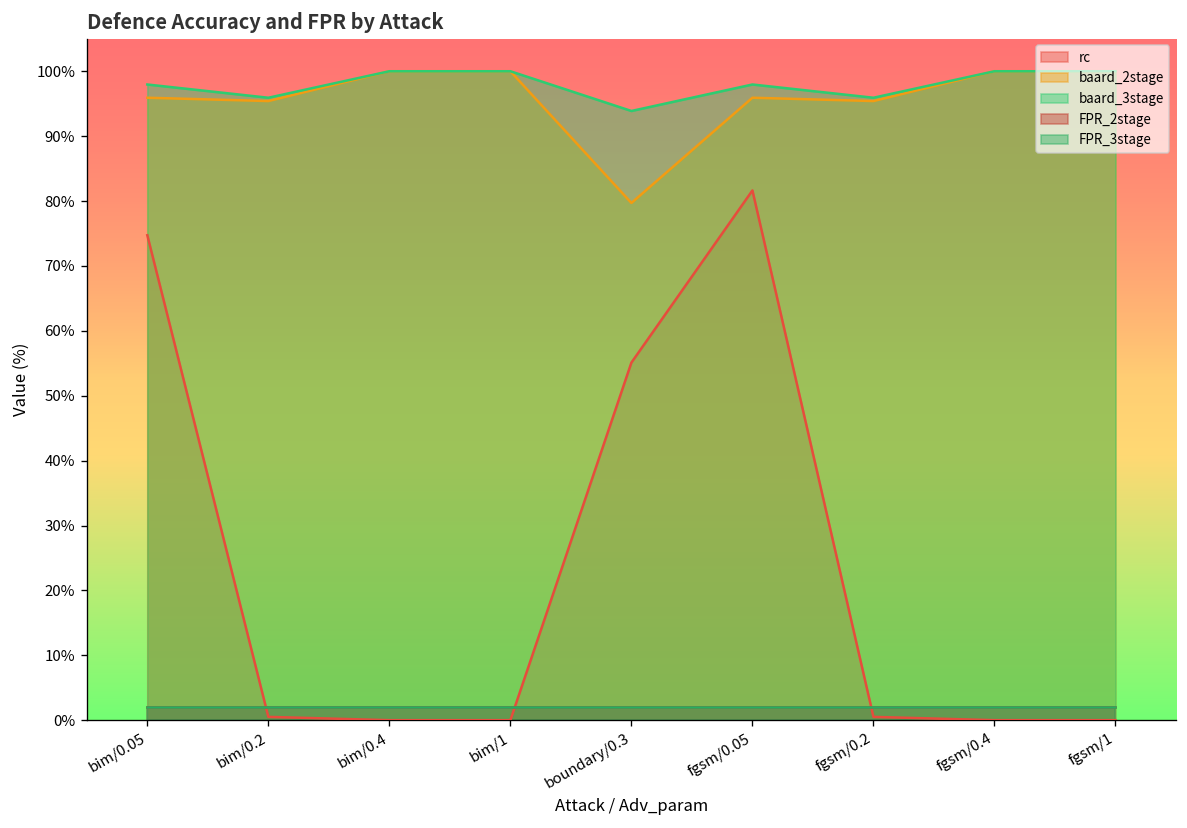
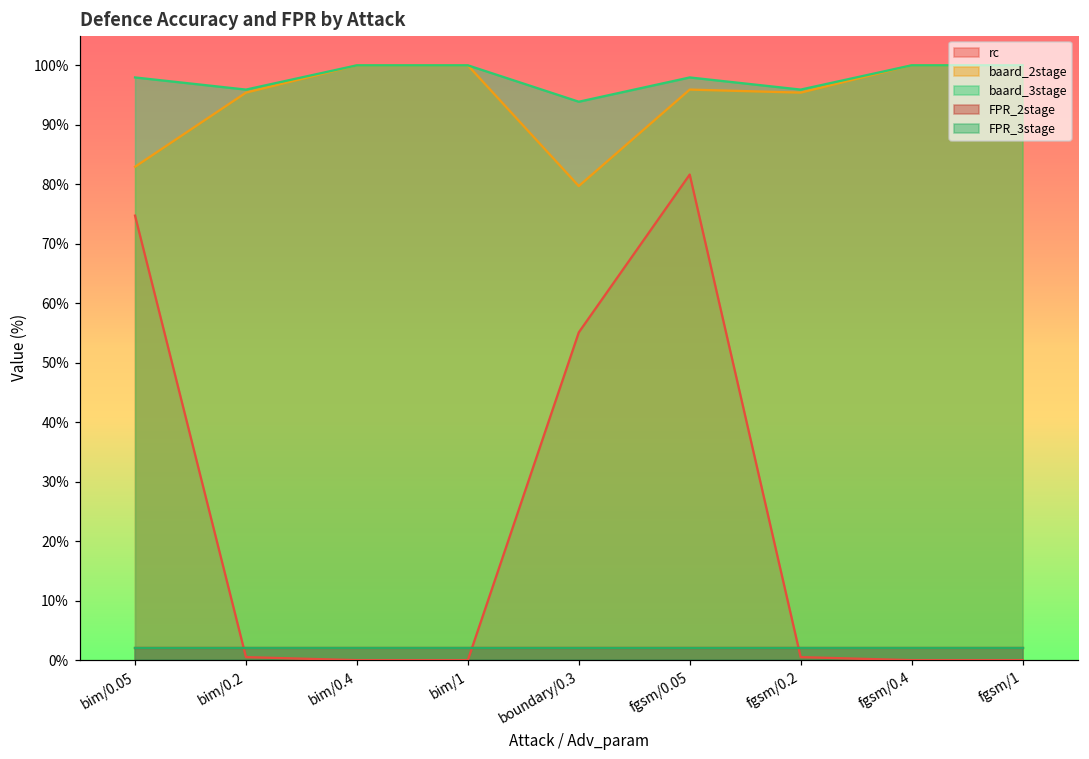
baard_2stage, bim/0.05: 96% -> 83%
